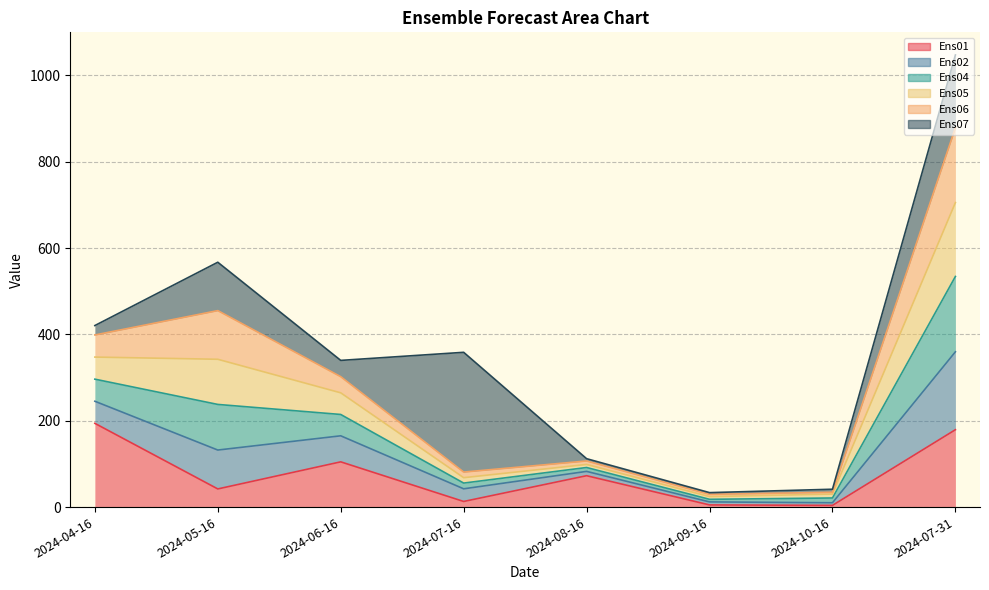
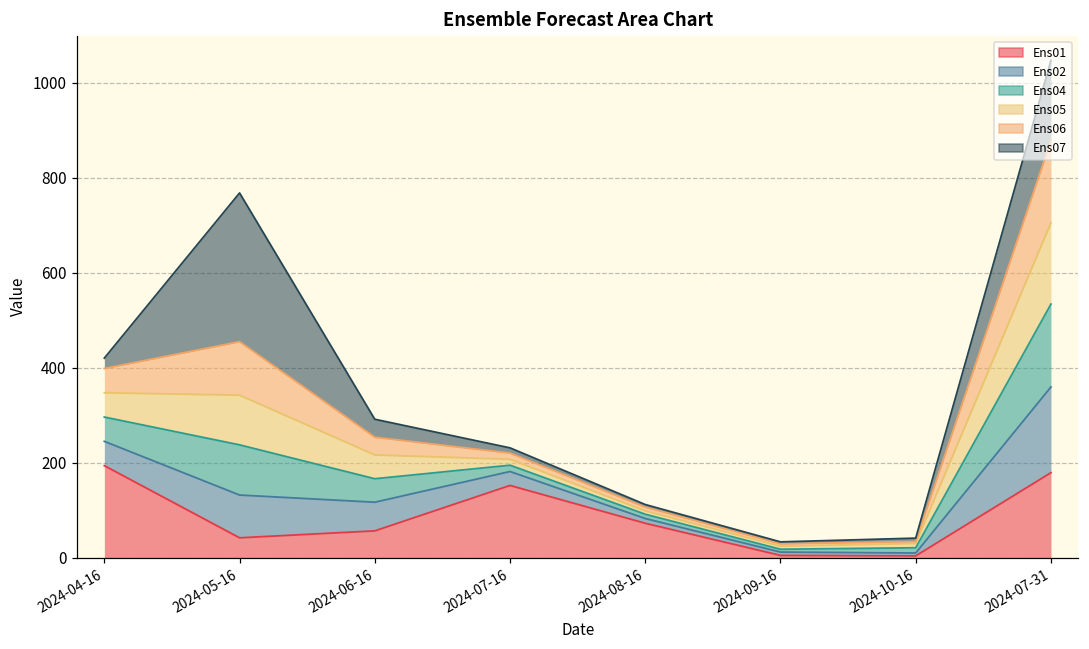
Ens07, 2024-05-16: 110 -> 310
Ens01, 2024-06-16: 100 -> 60
Ens01, 2024-07-16: 10 -> 150
Ens07, 2024-07-16: 280 -> 10
